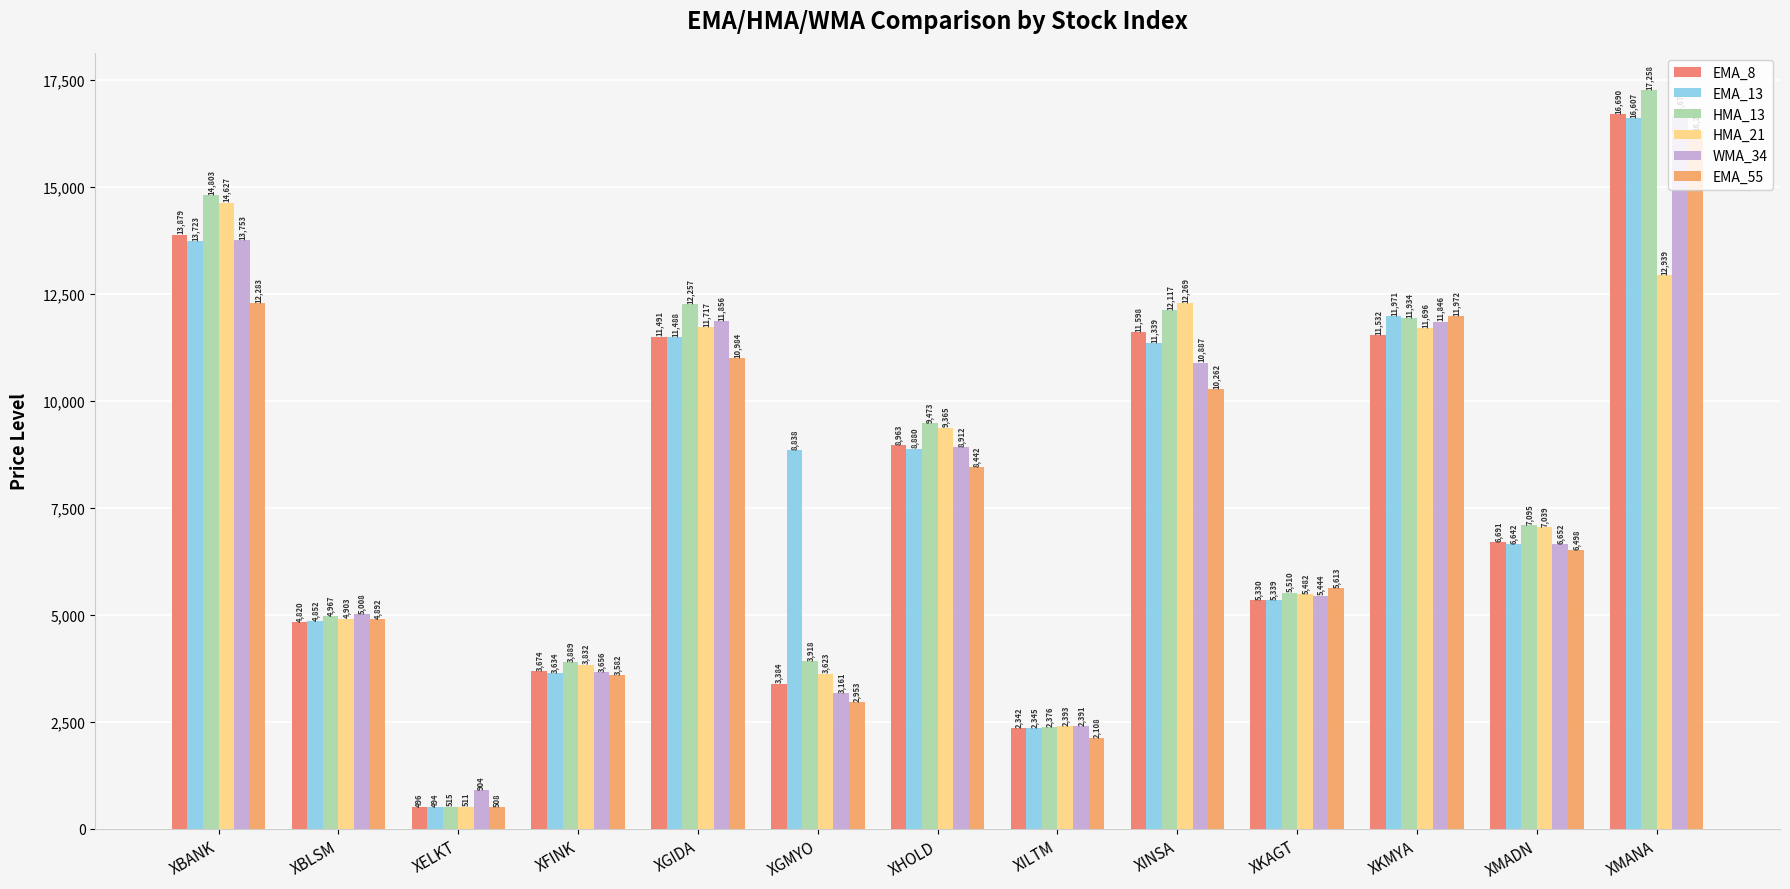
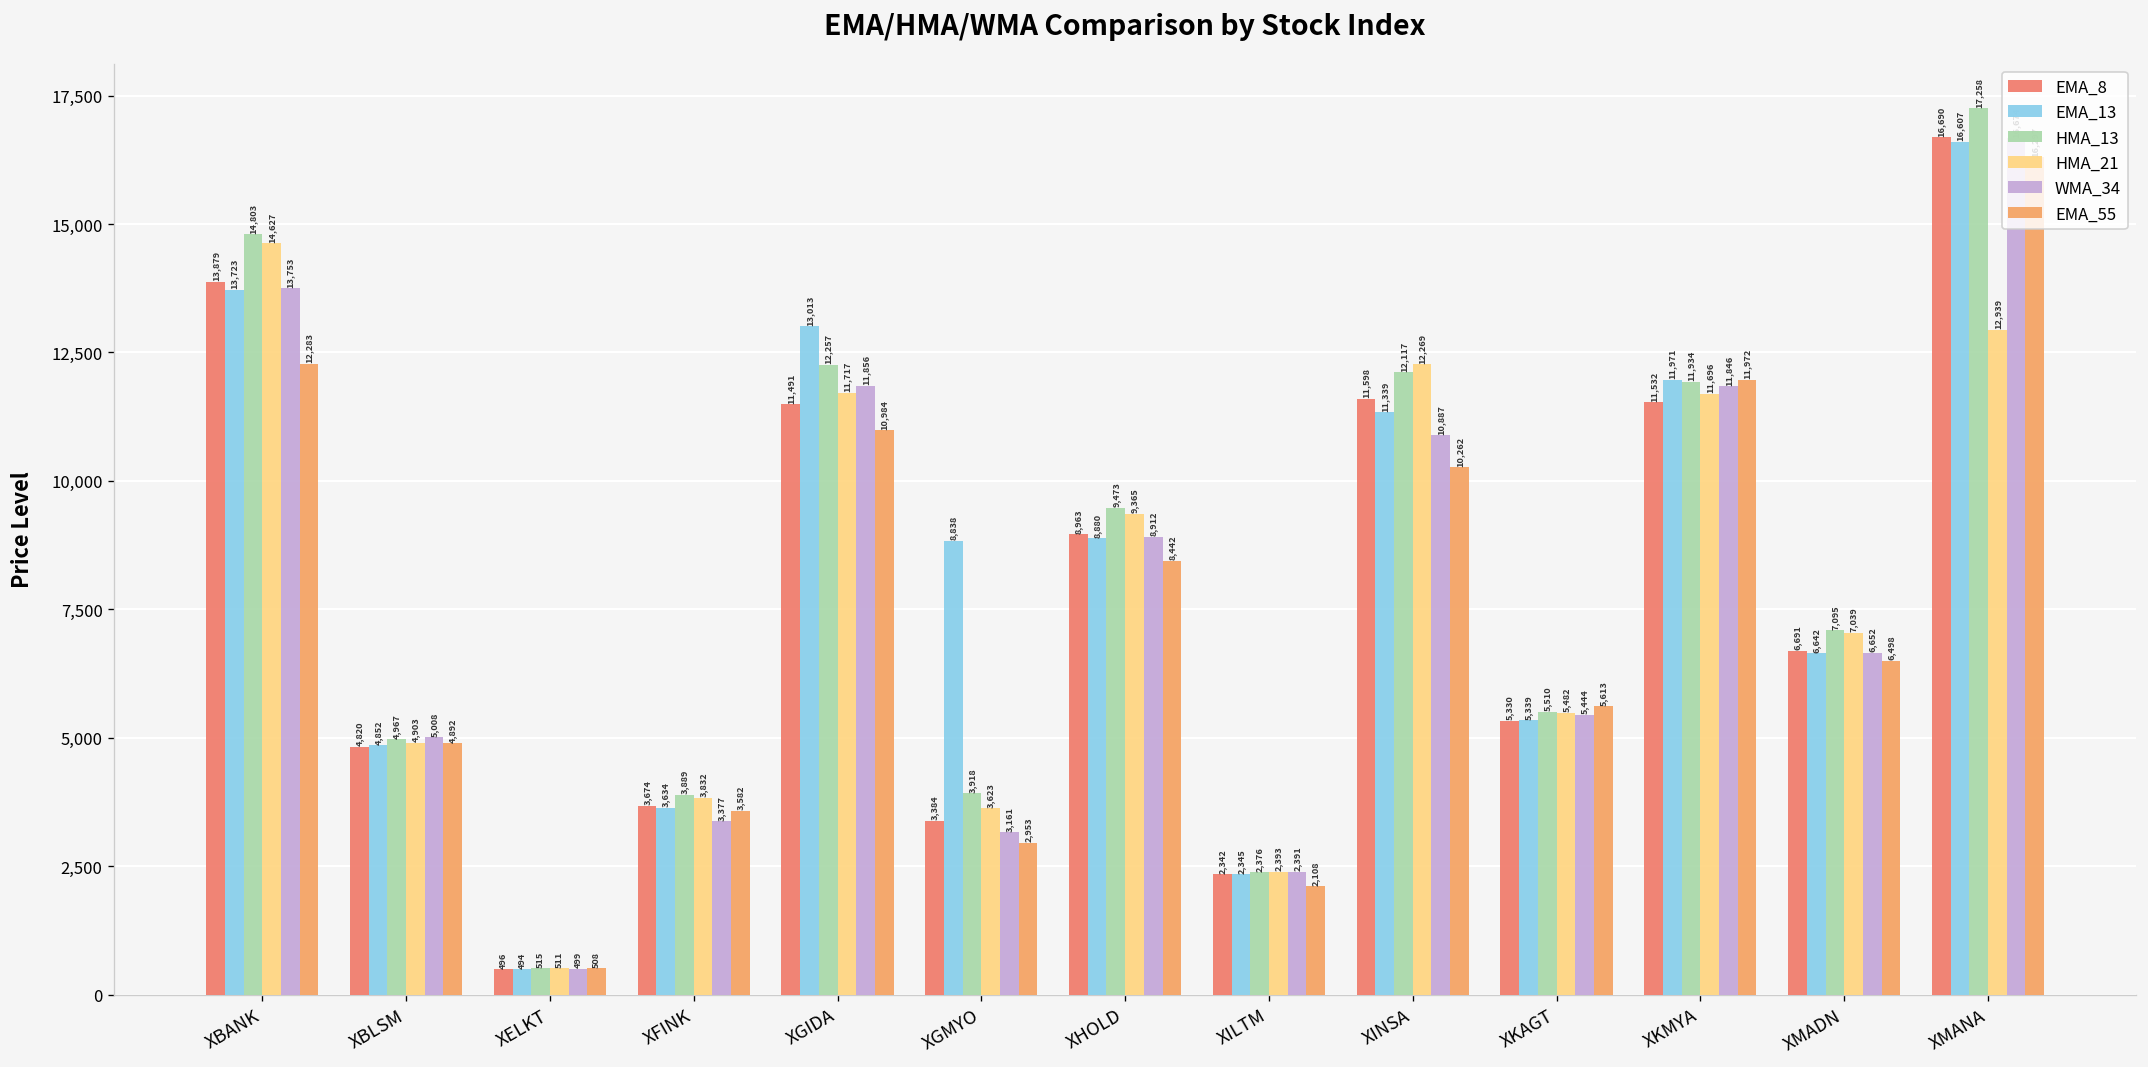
WMA_34, XELKT: 904 -> 499
WMA_34, XFINK: 3,656 -> 3,377
EMA_13, XGIDA: 11,488 -> 13,013
